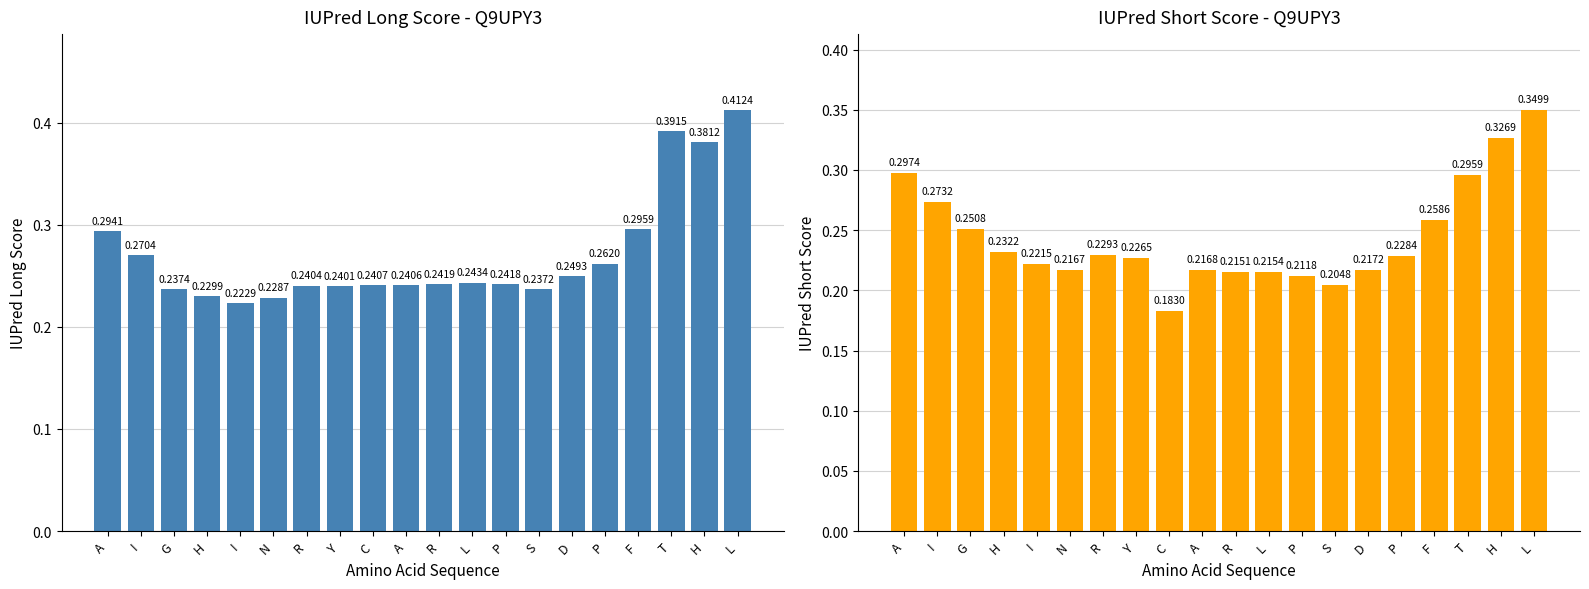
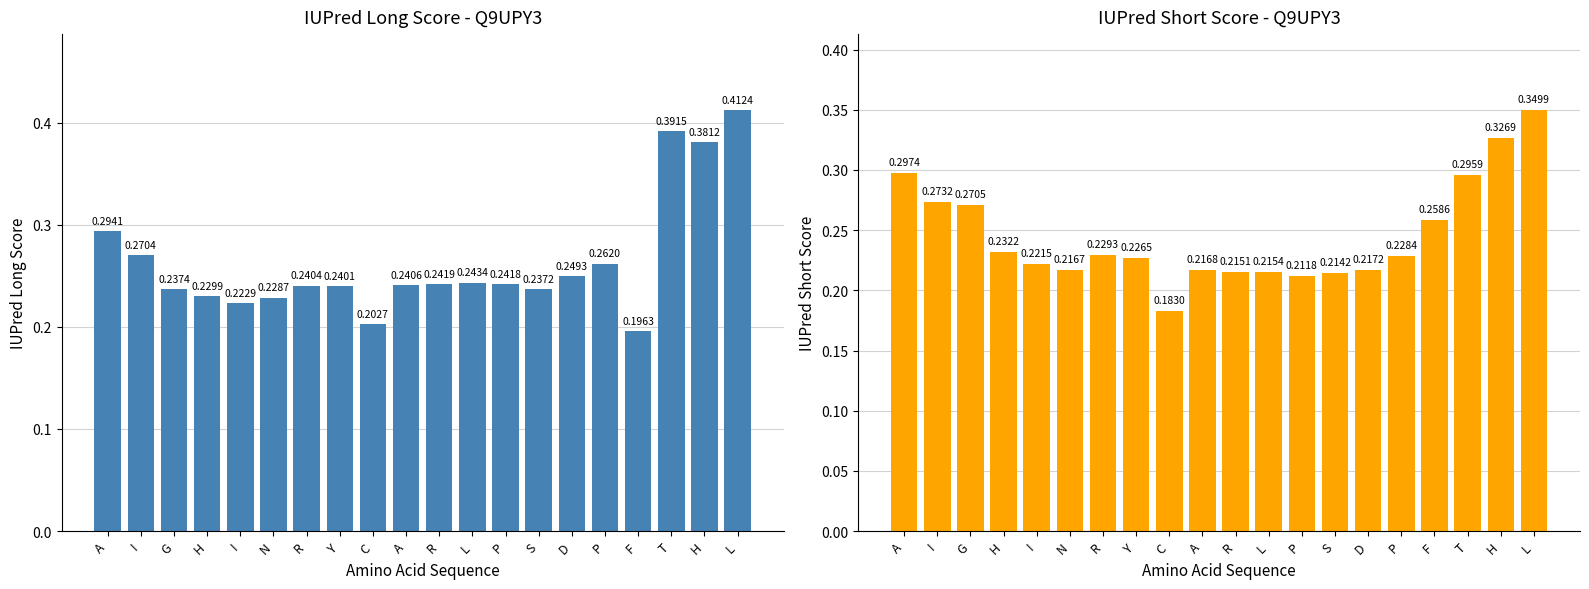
IUPred Long Score - Q9UPY3, C: 0.2407 -> 0.2027
IUPred Long Score - Q9UPY3, F: 0.2959 -> 0.1963
IUPred Short Score - Q9UPY3, G: 0.2508 -> 0.2705
IUPred Short Score - Q9UPY3, S: 0.2048 -> 0.2142
